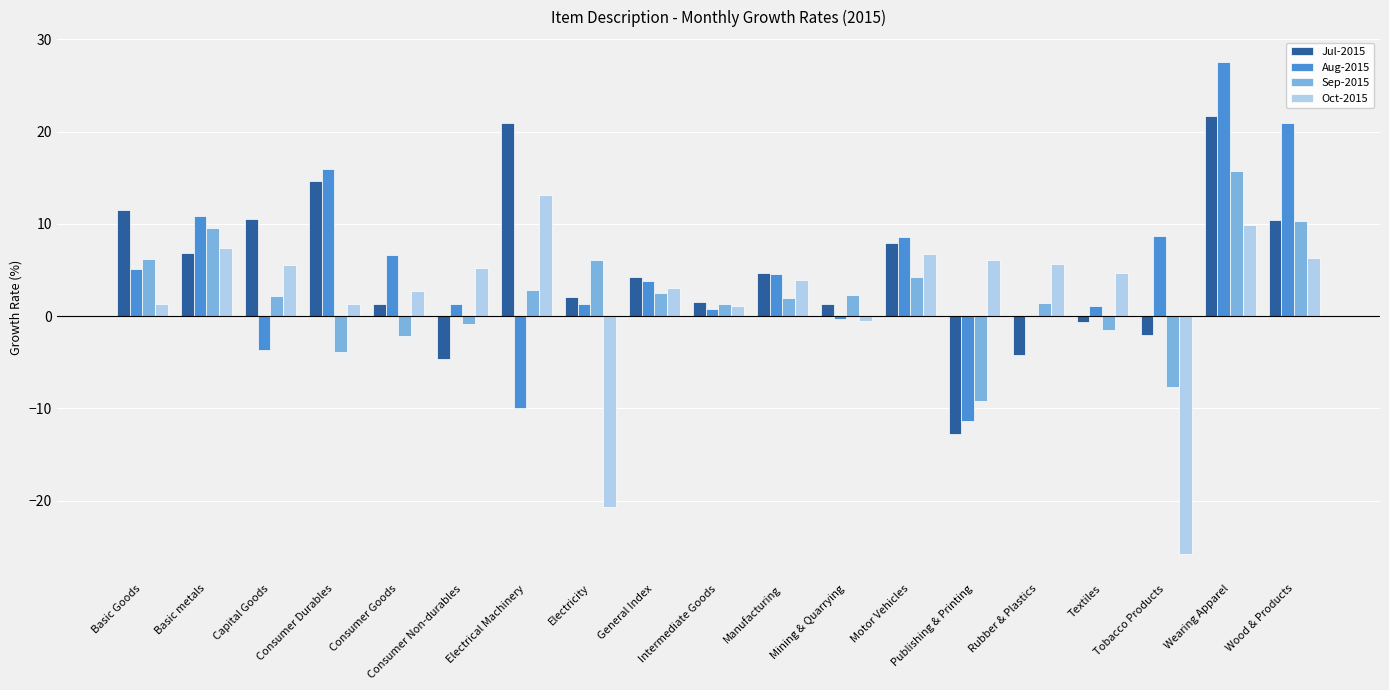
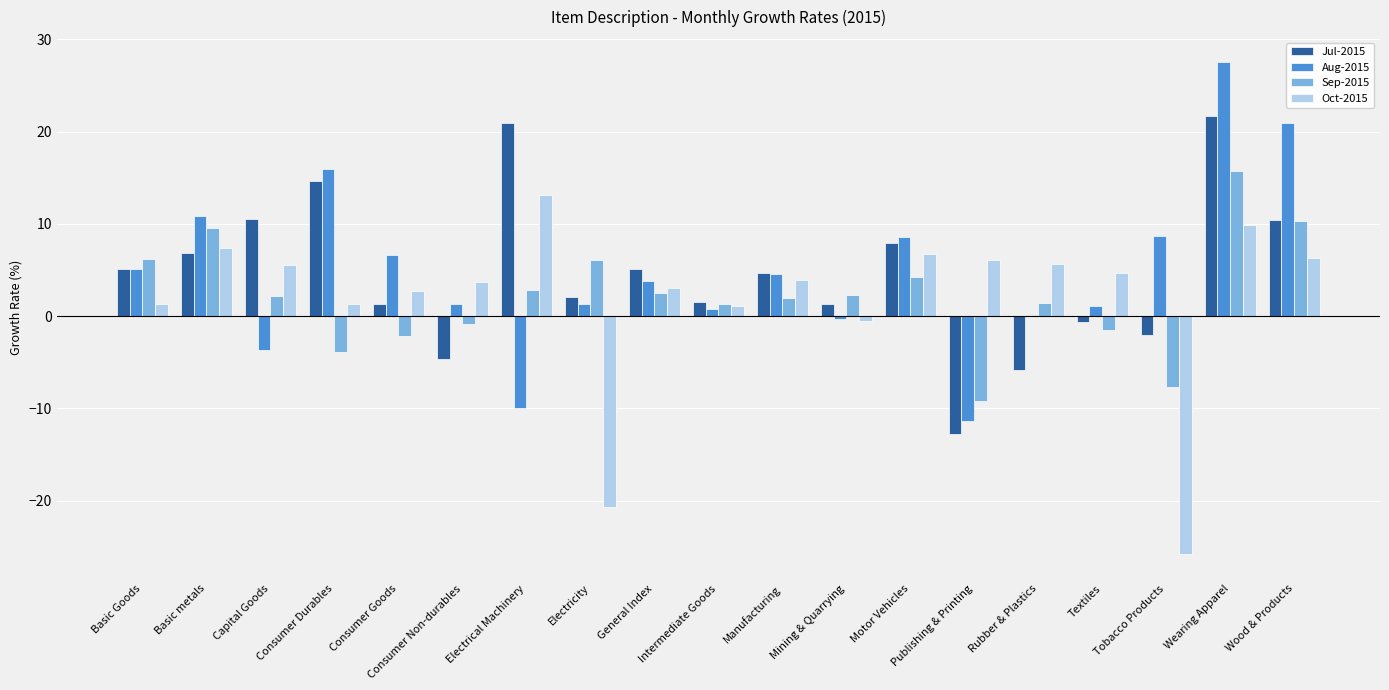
Jul-2015, Basic Goods: 12 -> 5
Oct-2015, Consumer Non-durables: 5 -> 4
Jul-2015, General Index: 4 -> 5
Jul-2015, Rubber & Plastics: -4 -> -6
